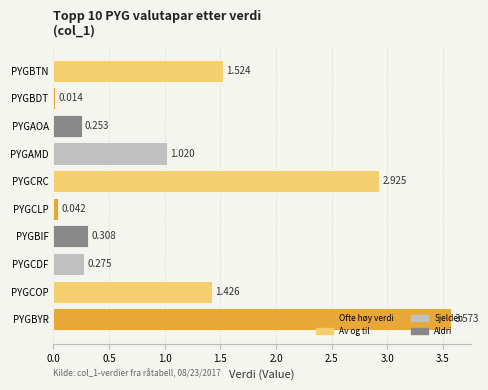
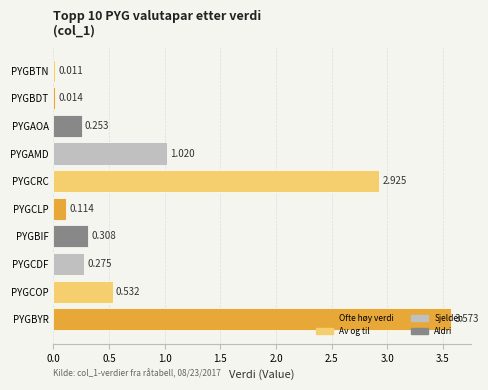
PYGBTN: 1.524 -> 0.011
PYGCLP: 0.042 -> 0.114
PYGCOP: 1.426 -> 0.532
